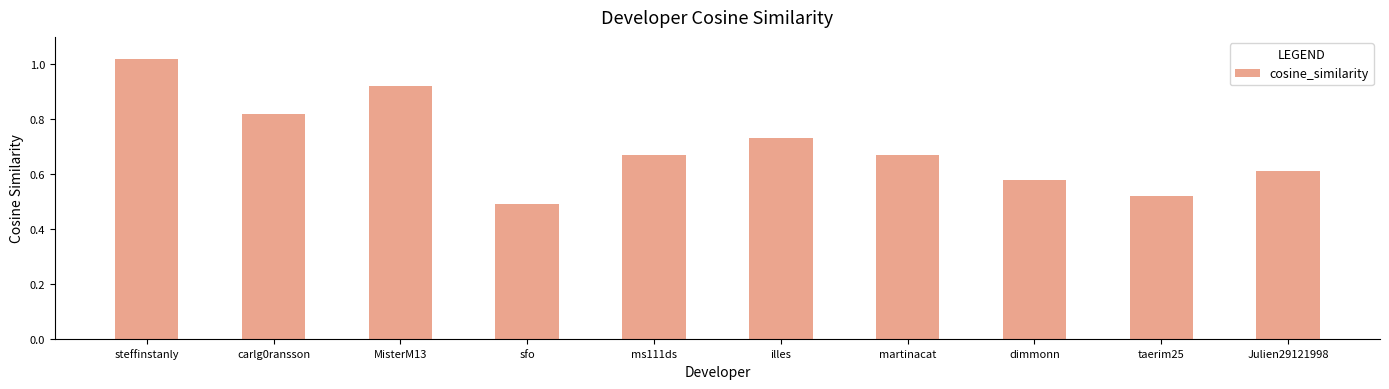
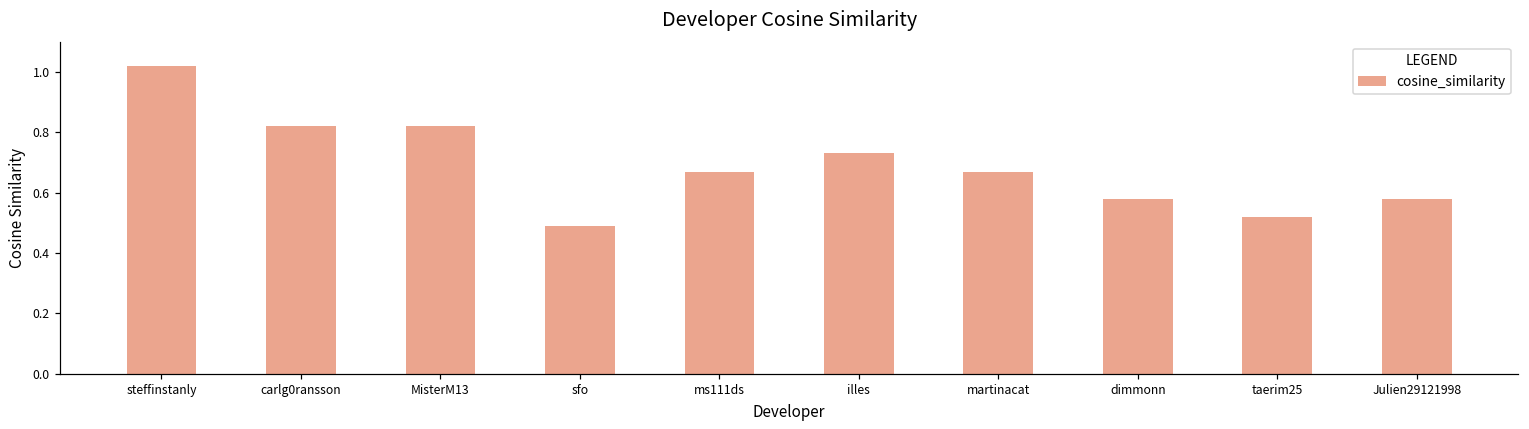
MisterM13: 0.92 -> 0.82
Julien29121998: 0.61 -> 0.58
